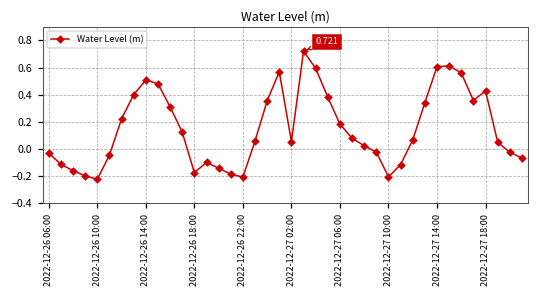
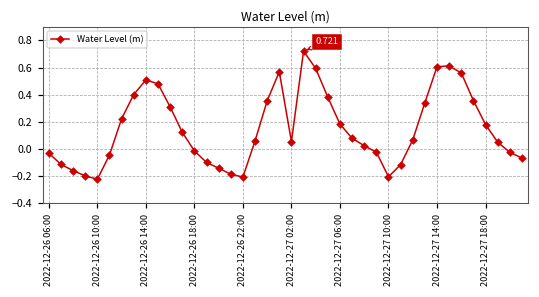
2022-12-26 18:00: -0.17 -> -0.01
2022-12-27 18:00: 0.43 -> 0.18
